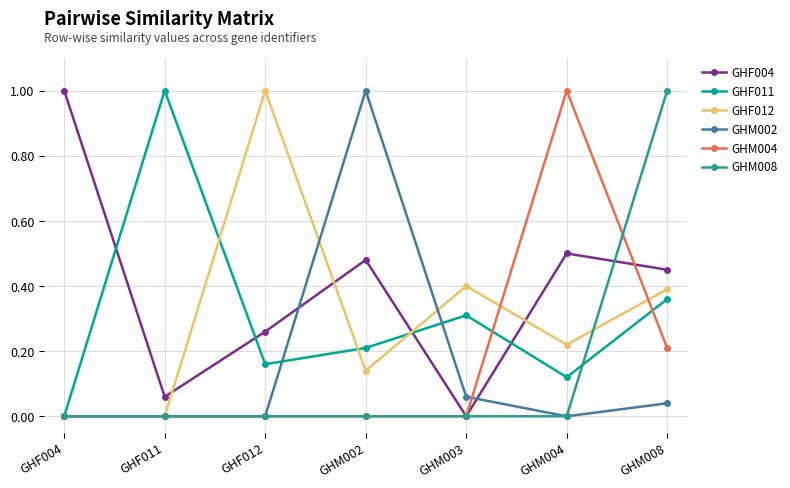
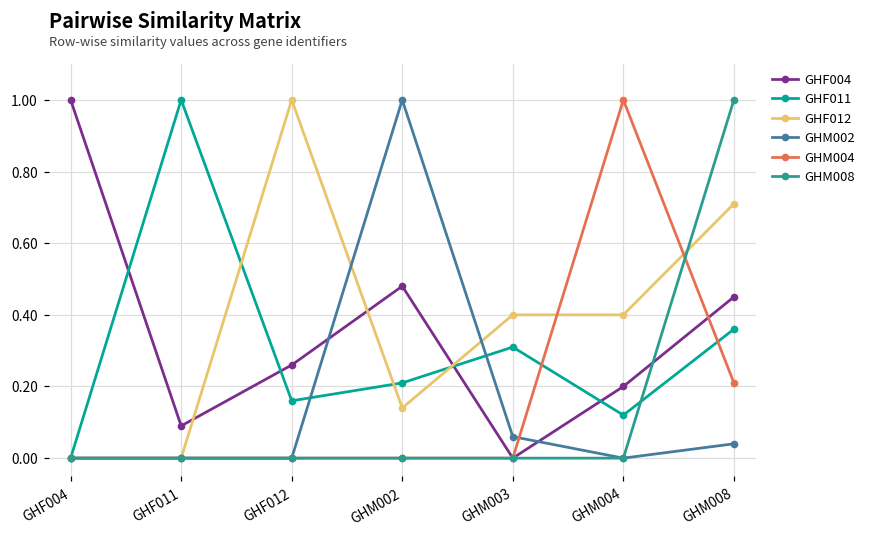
GHF004, GHF011: 0.06 -> 0.09
GHF004, GHM004: 0.5 -> 0.2
GHF012, GHM004: 0.22 -> 0.40
GHF012, GHM008: 0.39 -> 0.71
